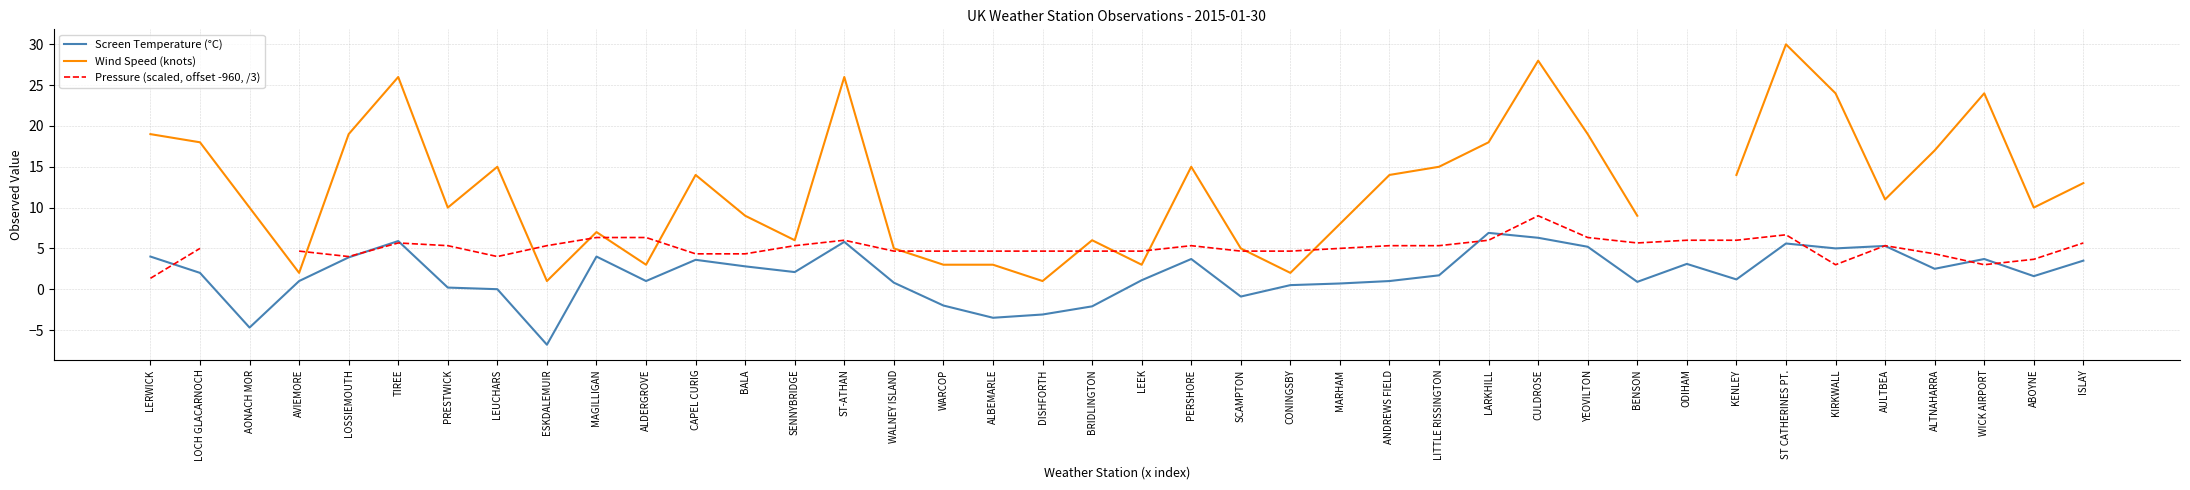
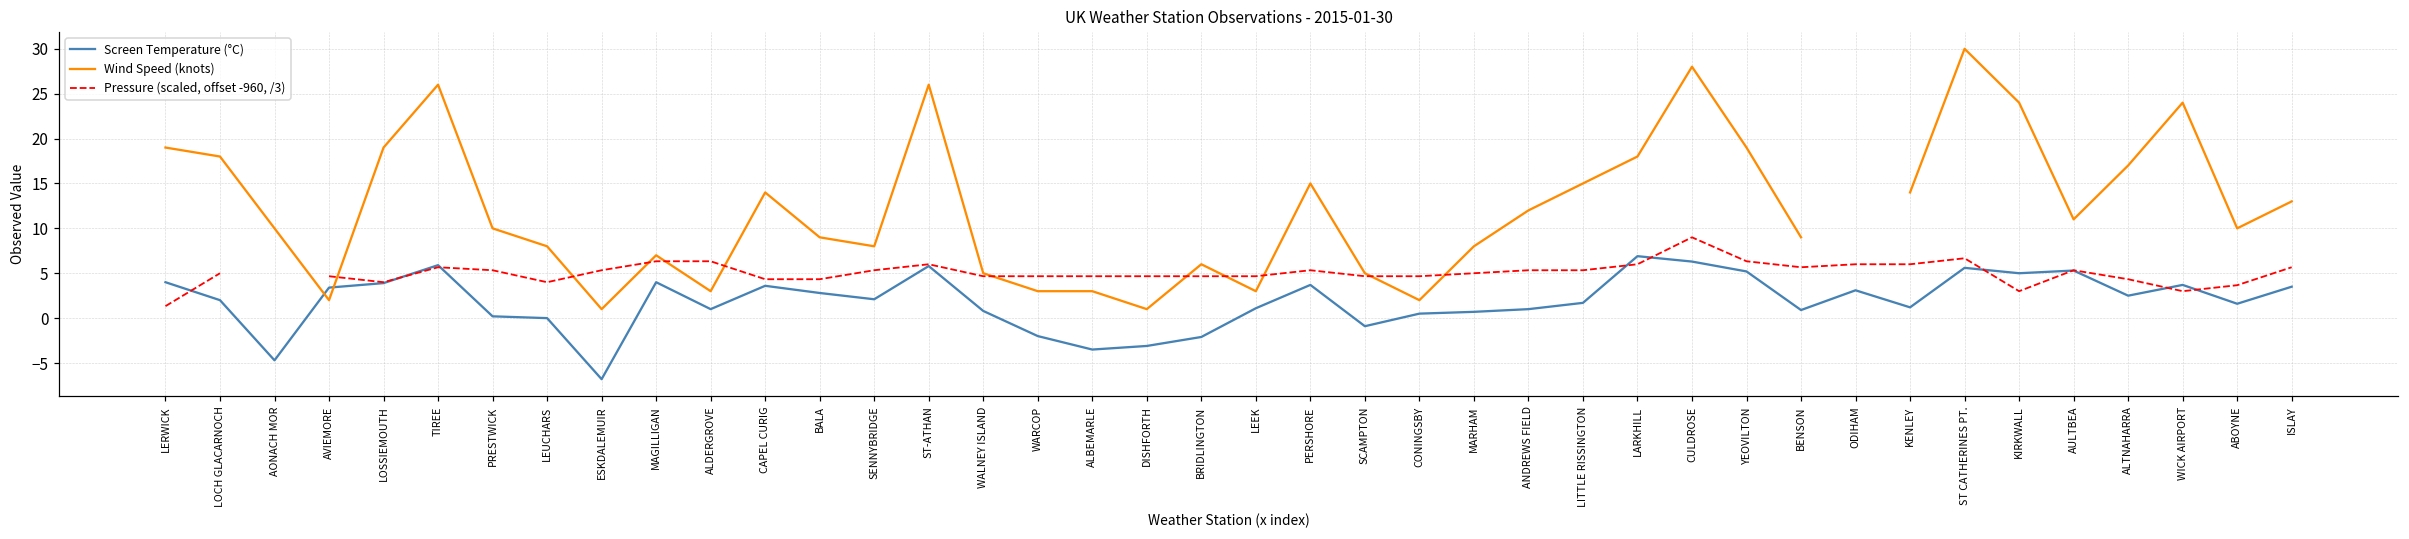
Screen Temperature (°C), AVIEMORE: 1 -> 3
Wind Speed (knots), LEUCHARS: 15 -> 8
Wind Speed (knots), SENNYBRIDGE: 6 -> 8
Wind Speed (knots), ANDREWS FIELD: 14 -> 12
